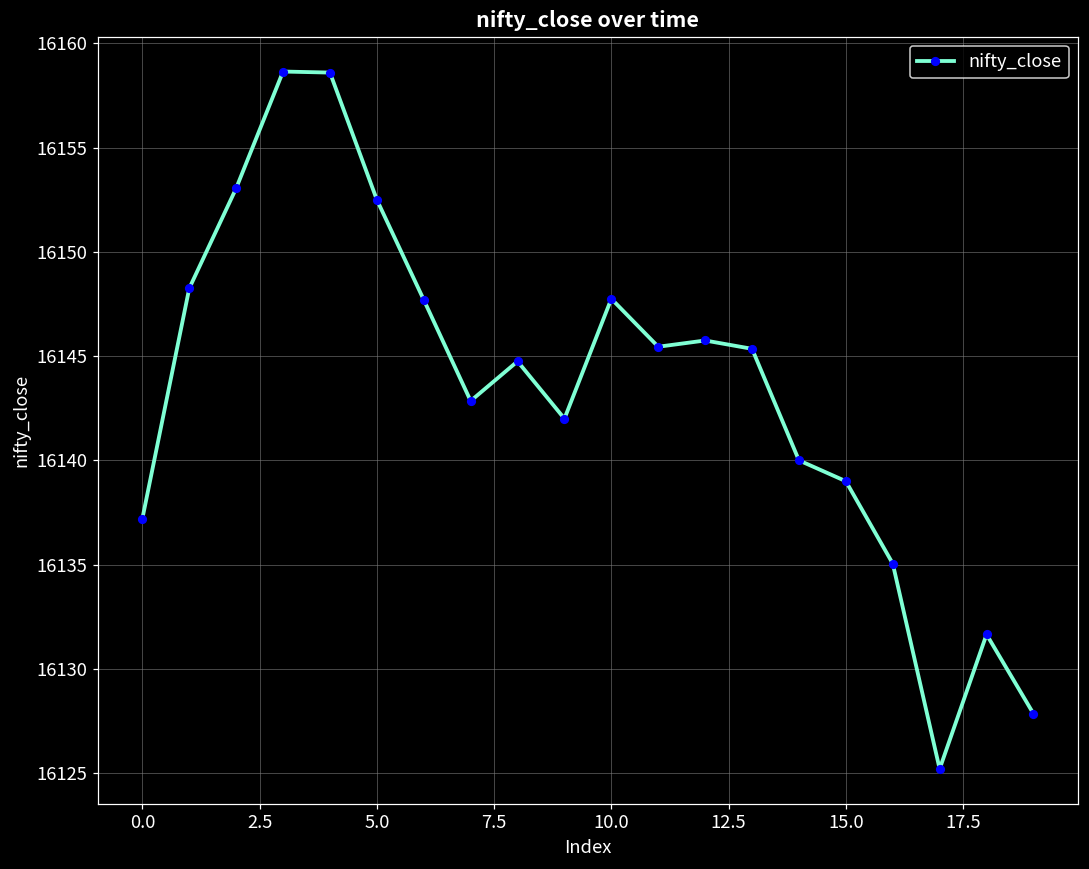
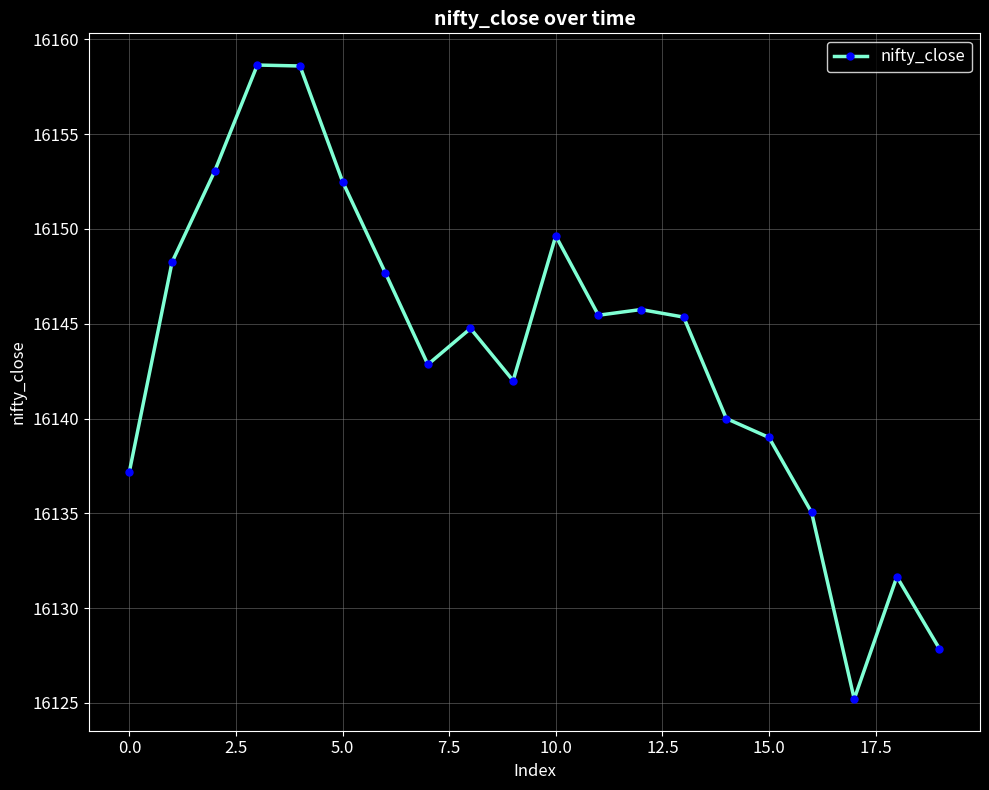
10.0: 16147.8 -> 16149.6
